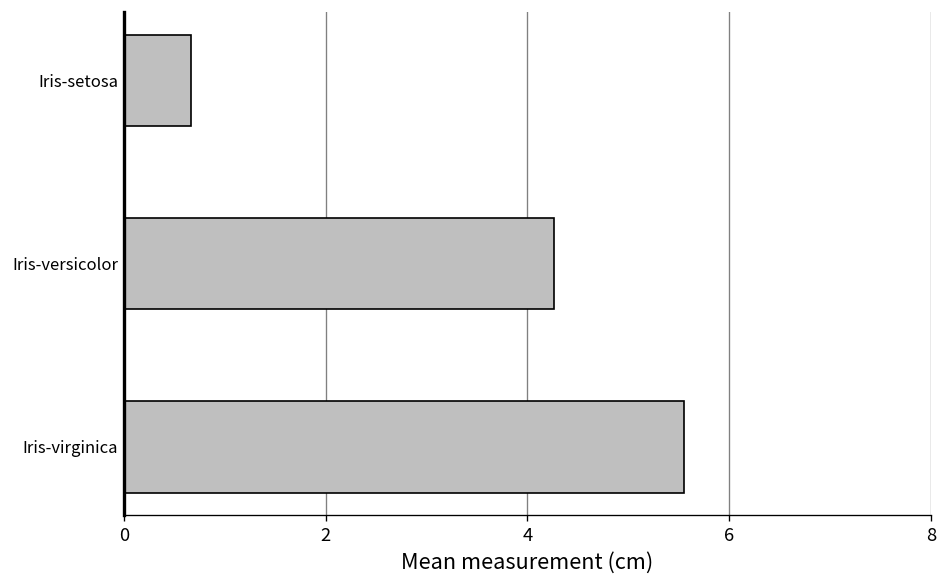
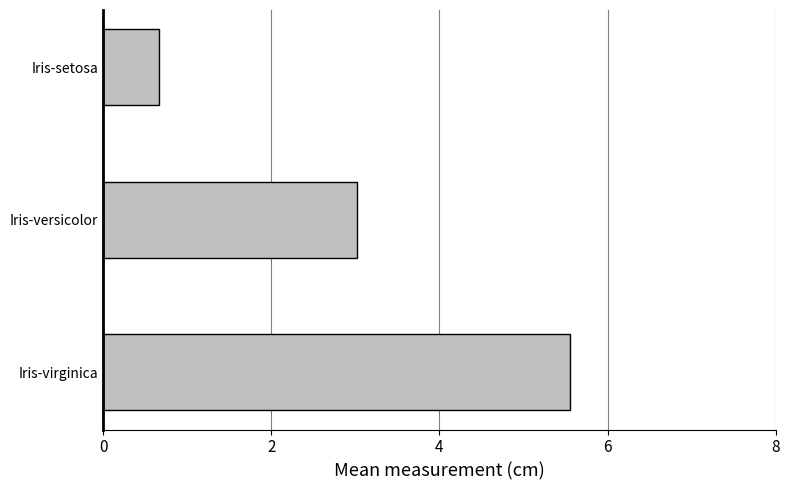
Iris-versicolor: 4.3 -> 3.0
